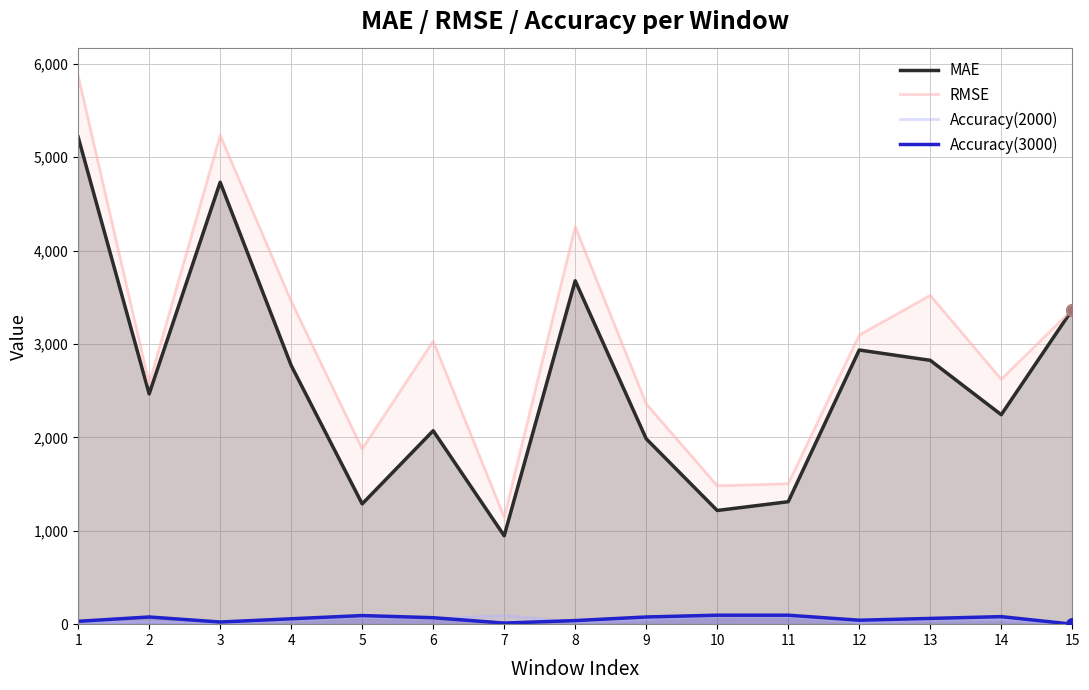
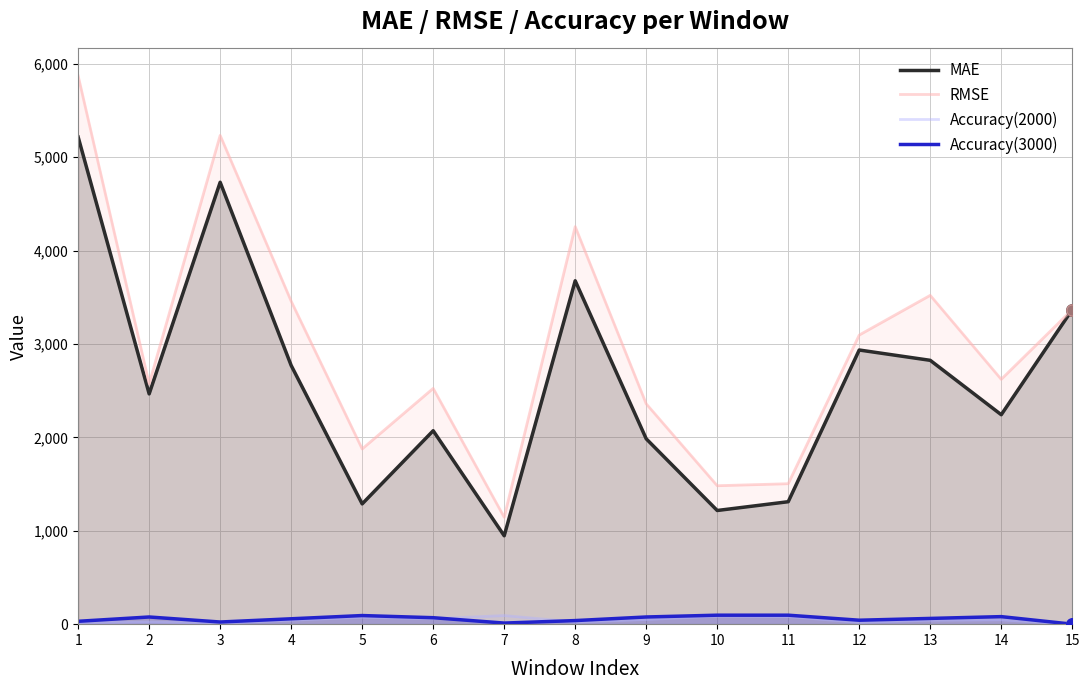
RMSE, 6: 3,000 -> 2,500
